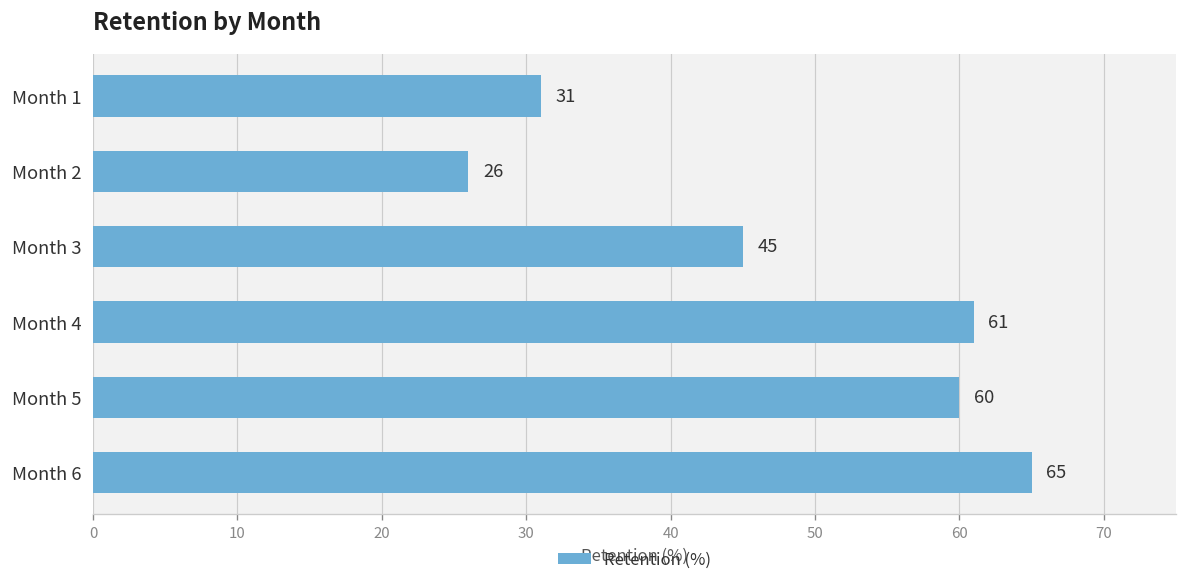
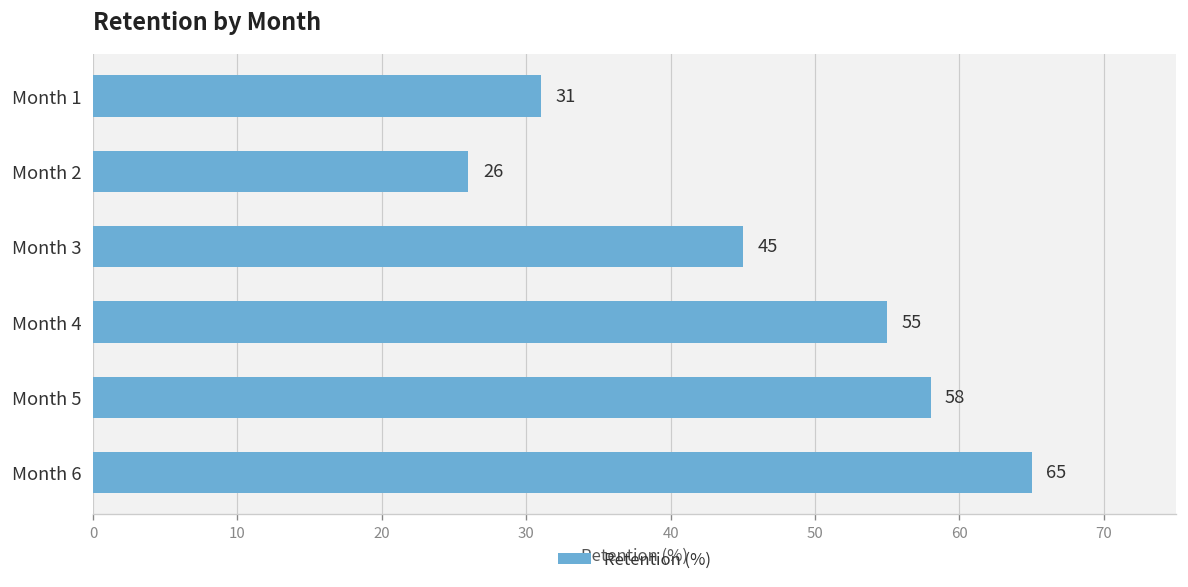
Month 4: 61 -> 55
Month 5: 60 -> 58
